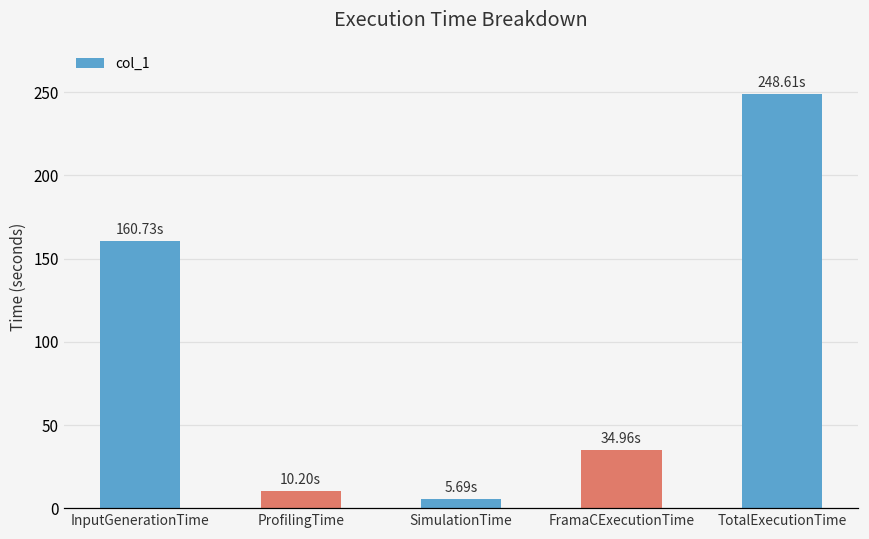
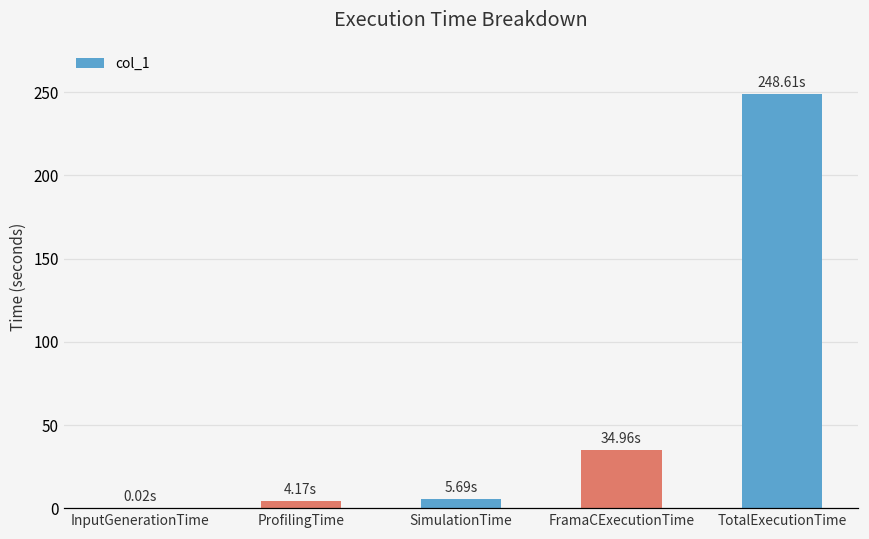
InputGenerationTime: 160.73s -> 0.02s
ProfilingTime: 10.20s -> 4.17s
